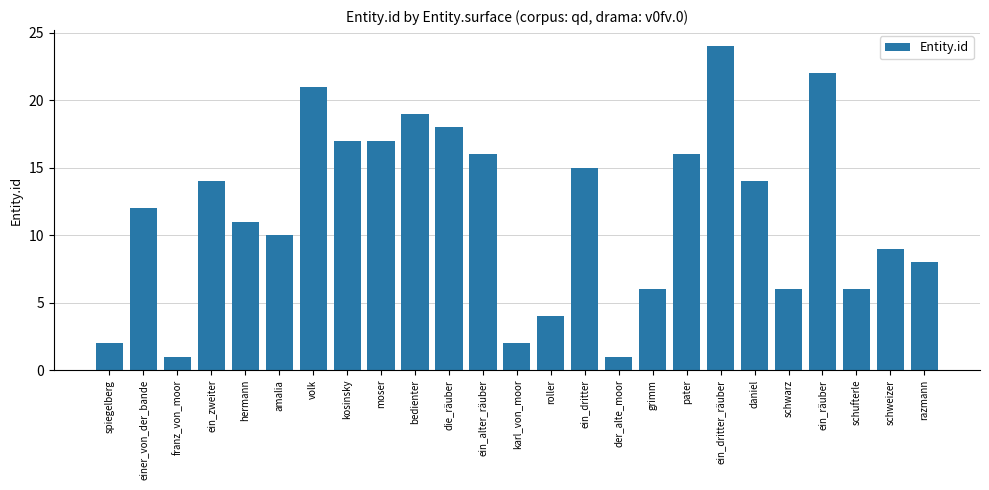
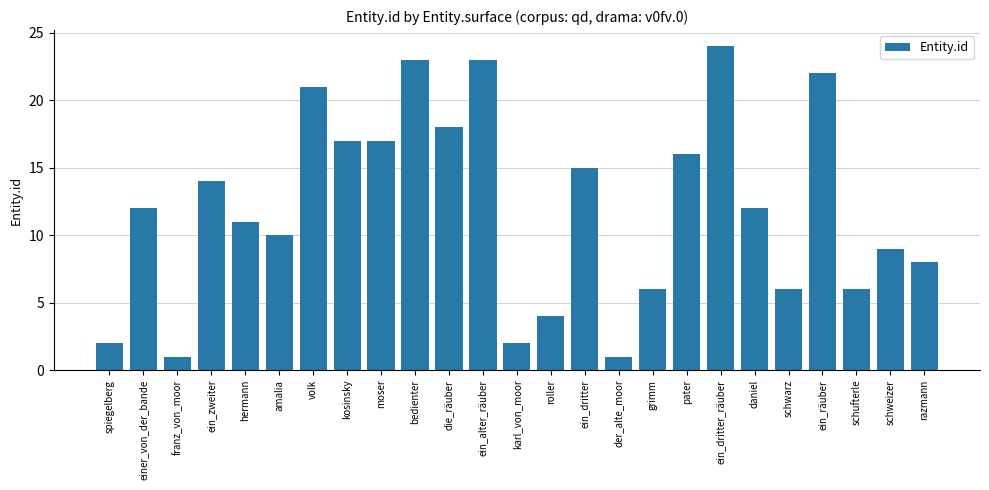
bedienter: 19 -> 23
ein_alter_räuber: 16 -> 23
daniel: 14 -> 12
